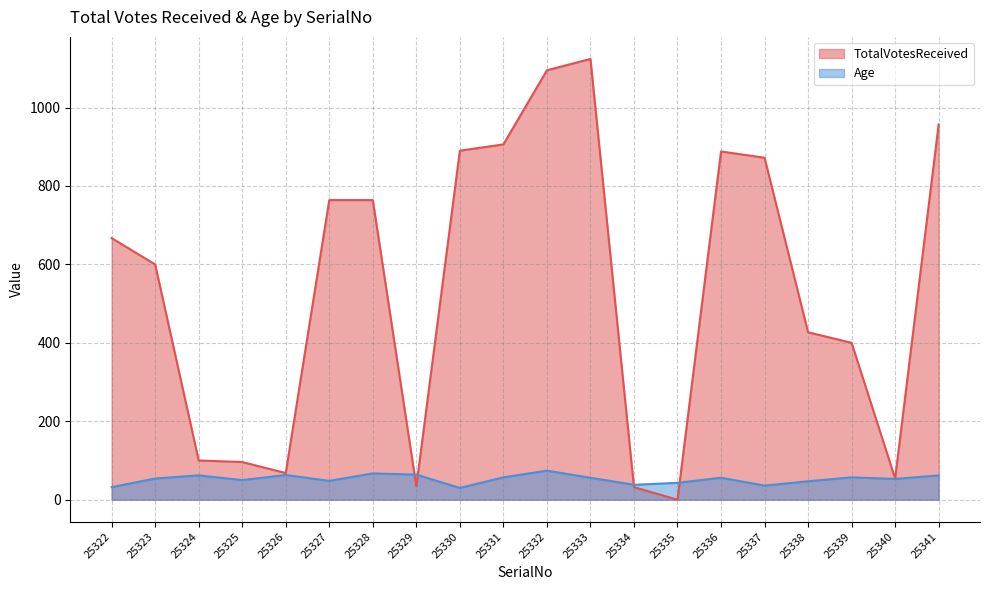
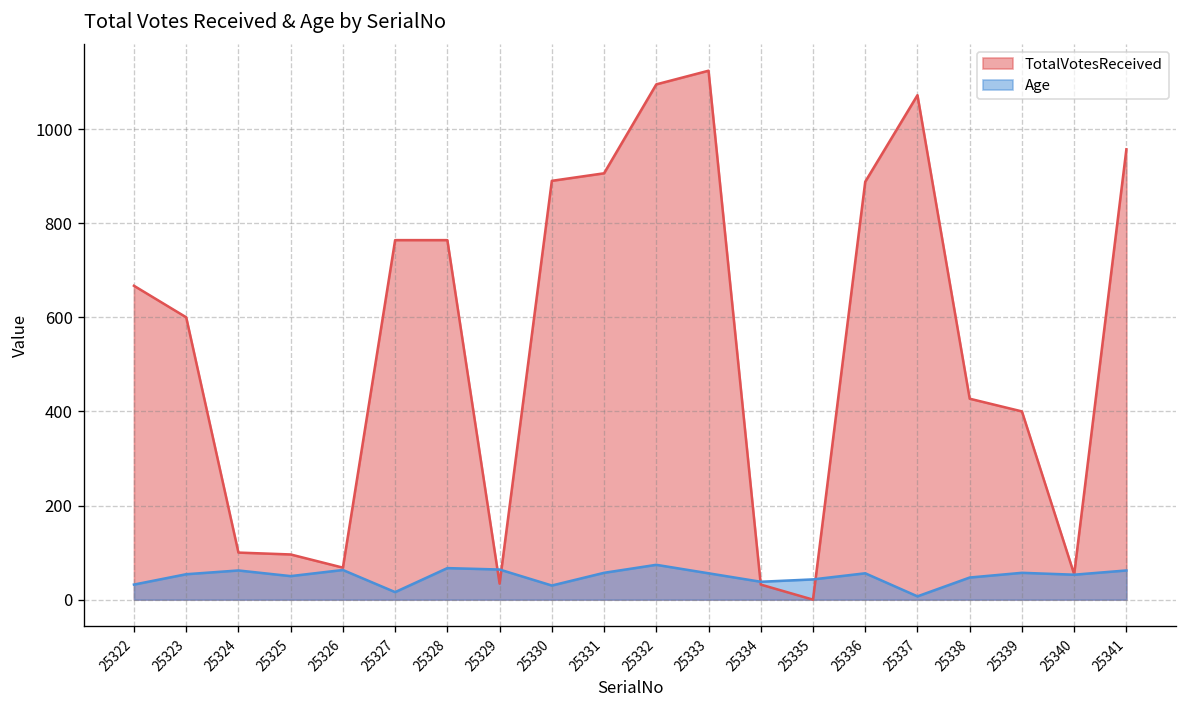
Age, 25327: 50 -> 20
TotalVotesReceived, 25337: 870 -> 1070
Age, 25337: 40 -> 10
